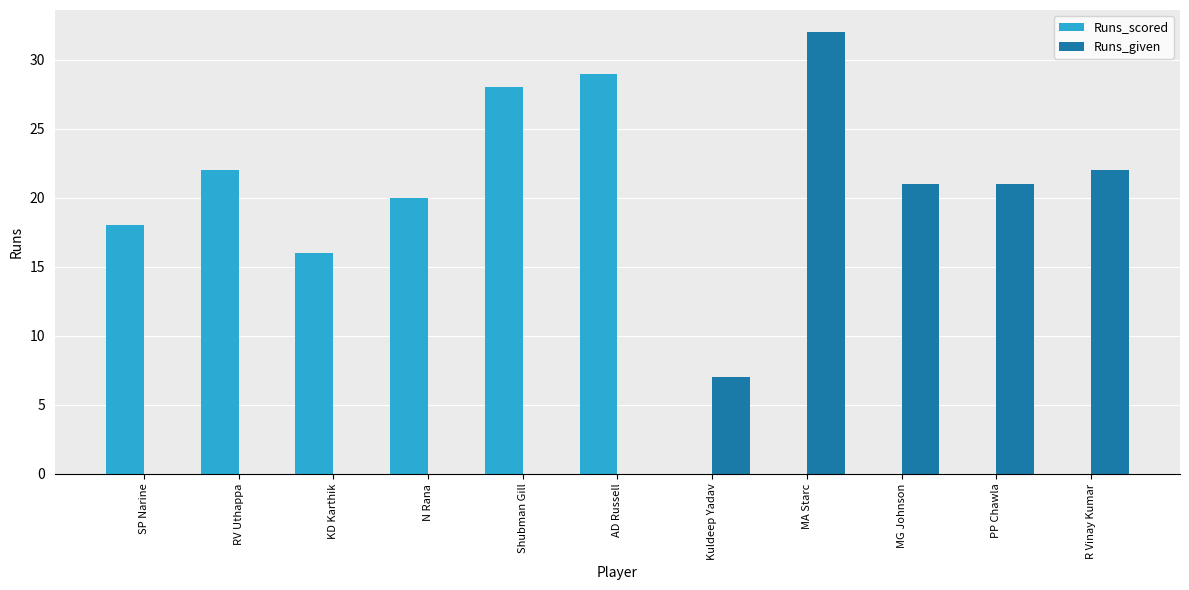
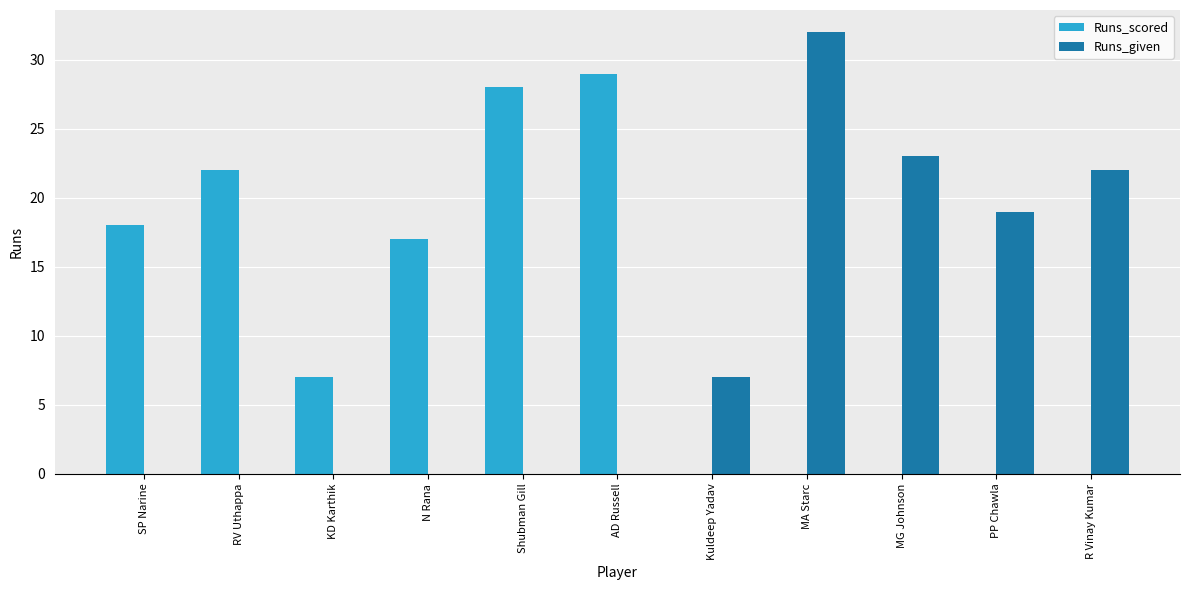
Runs_scored, KD Karthik: 16 -> 7
Runs_scored, N Rana: 20 -> 17
Runs_given, MG Johnson: 21 -> 23
Runs_given, PP Chawla: 21 -> 19
